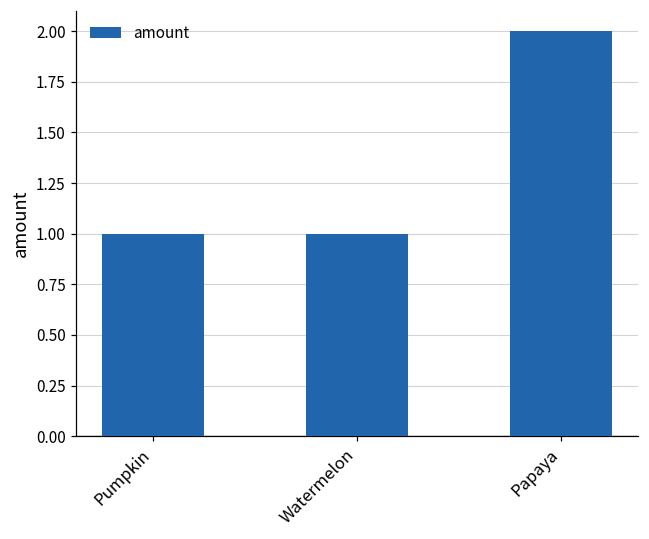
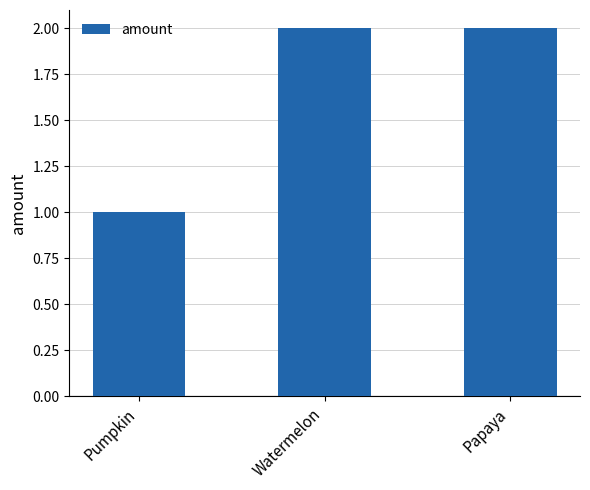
Watermelon: 1 -> 2
